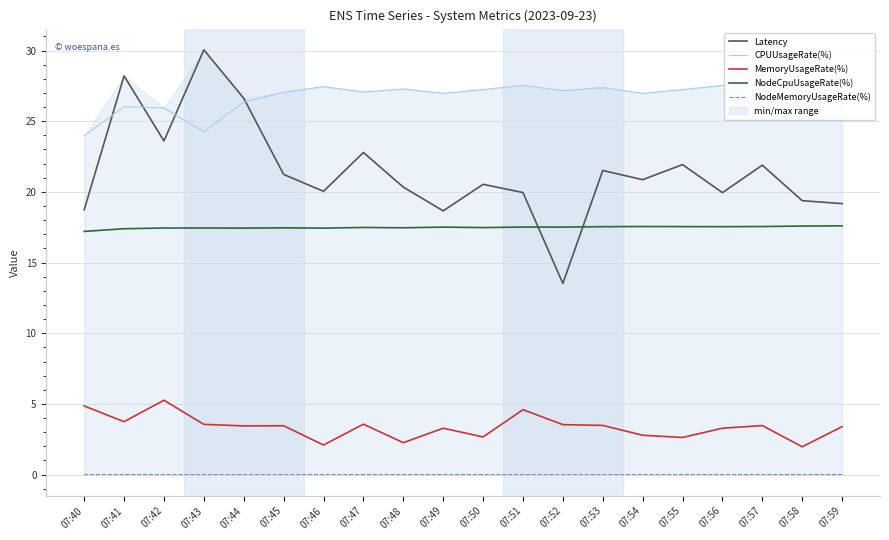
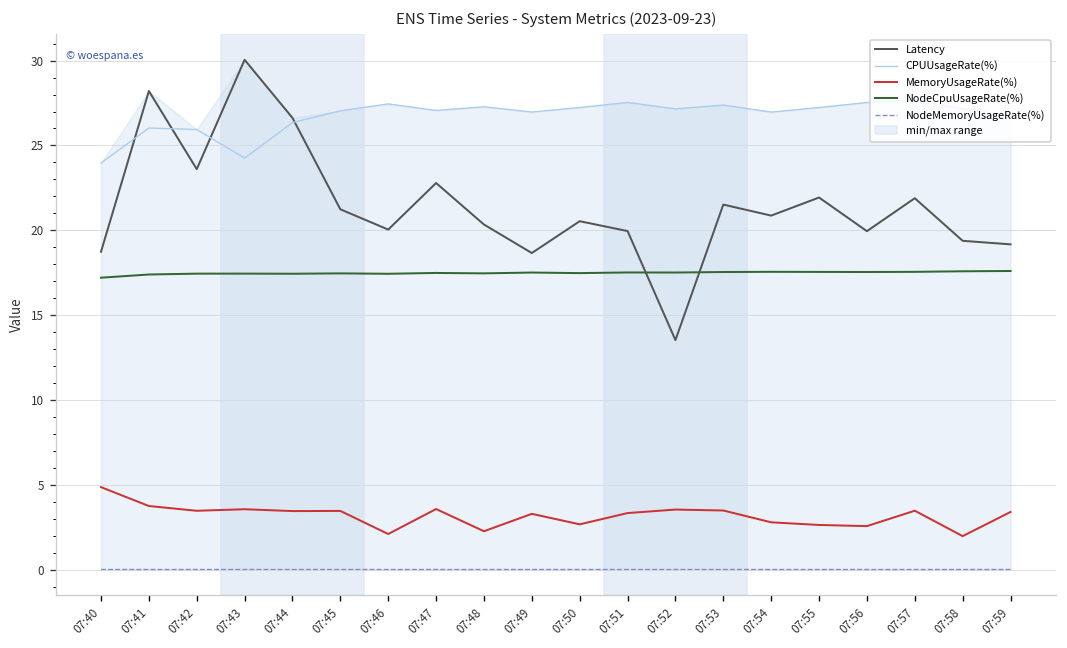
MemoryUsageRate(%), 07:42: 5.3 -> 3.5
MemoryUsageRate(%), 07:51: 4.6 -> 3.3
MemoryUsageRate(%), 07:56: 3.3 -> 2.6
